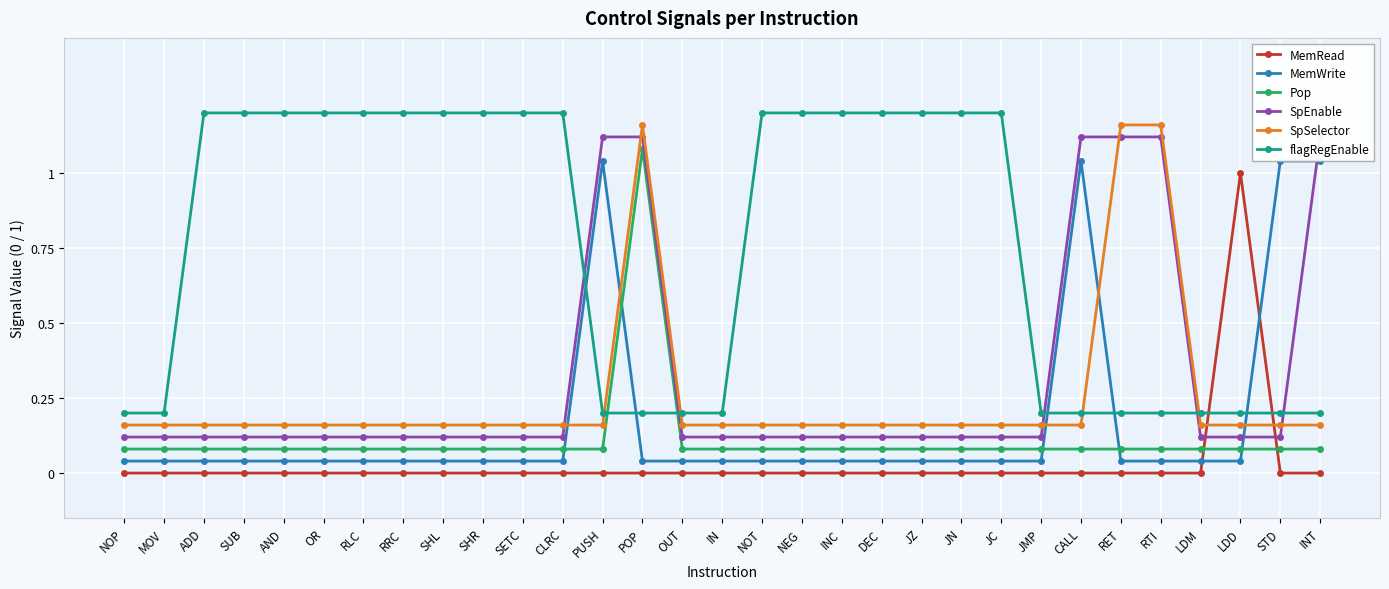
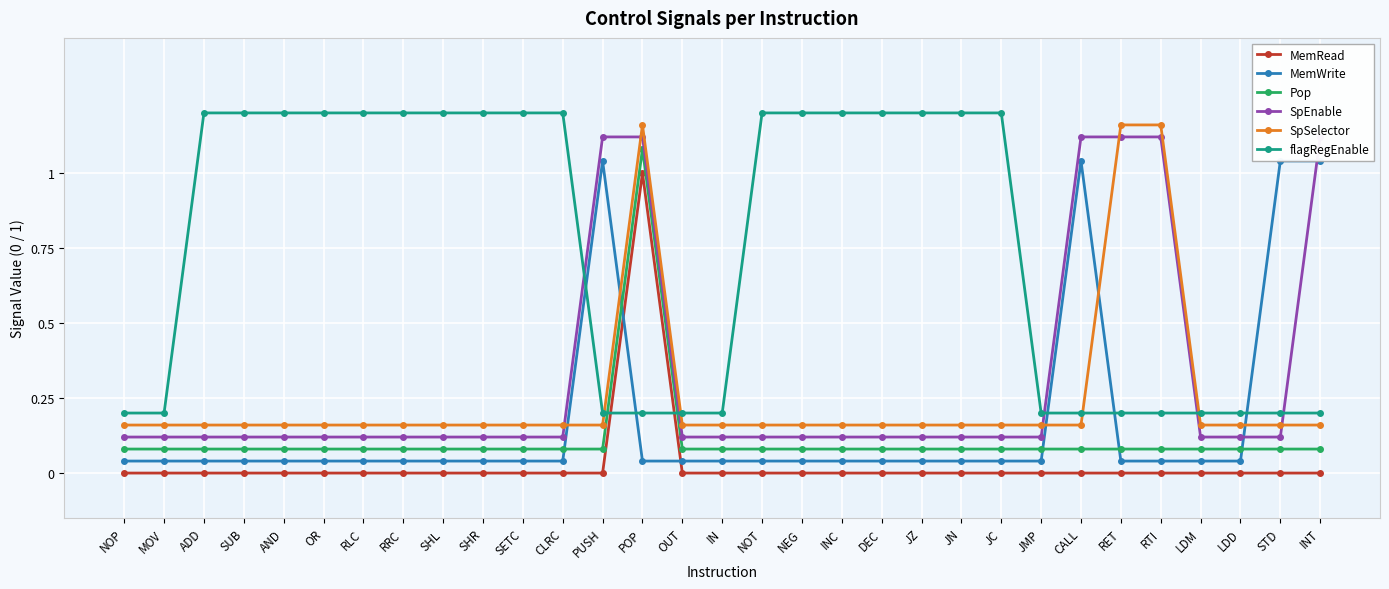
MemRead, POP: 0 -> 1
MemRead, LDD: 1 -> 0
